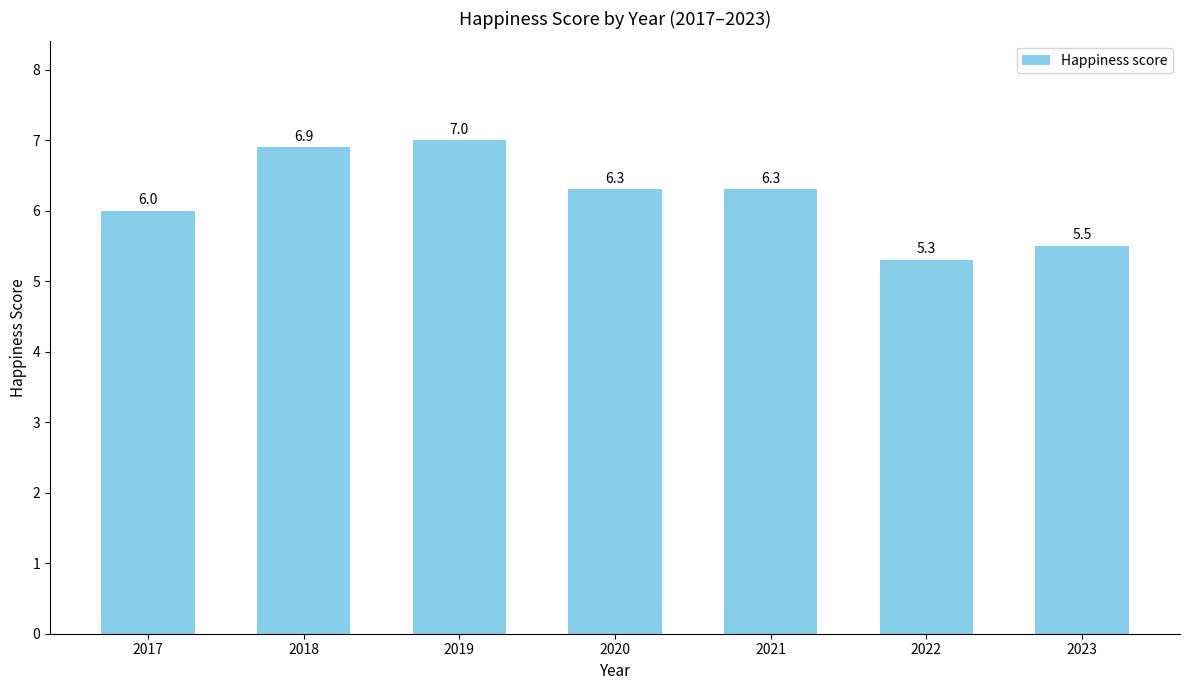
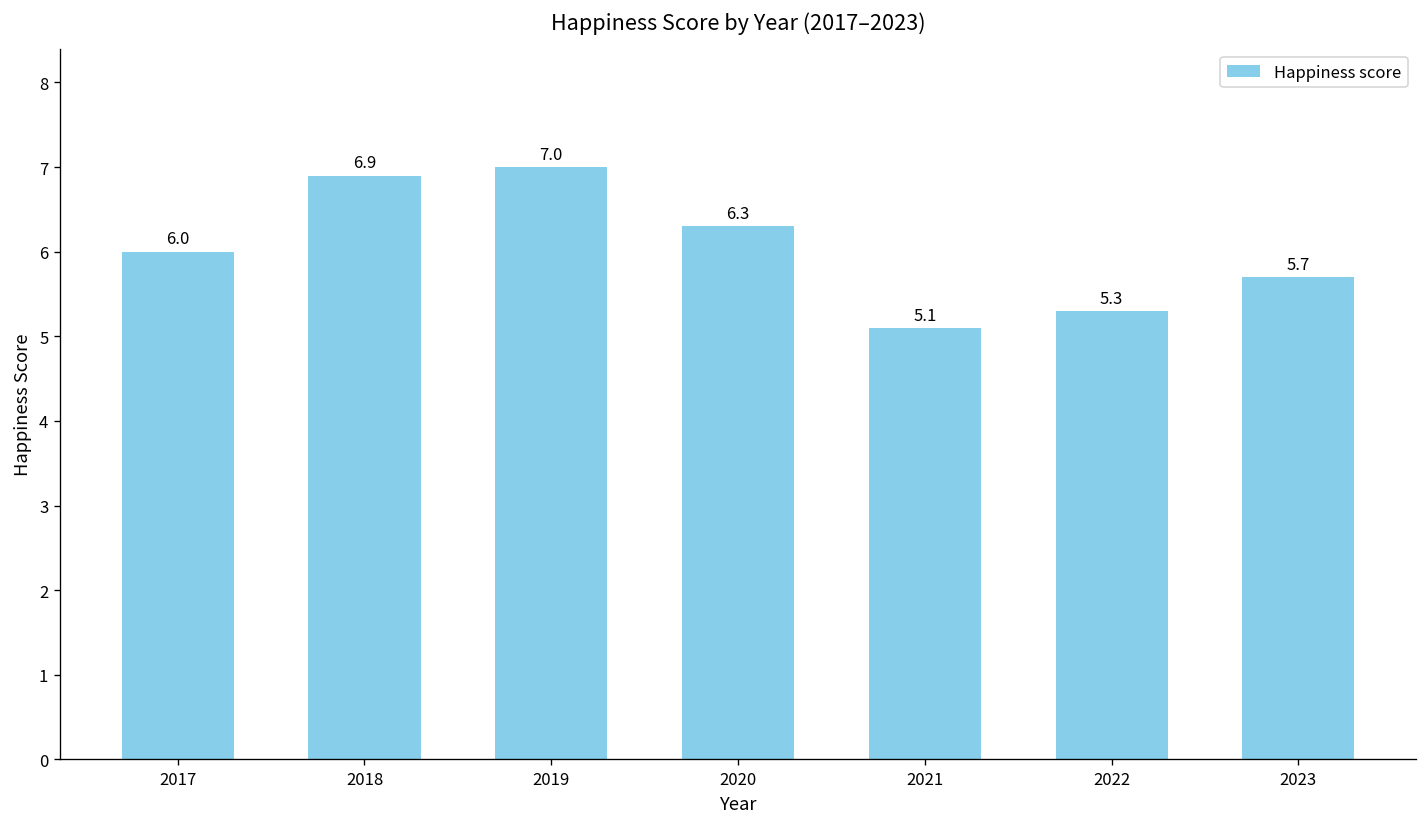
2021: 6.3 -> 5.1
2023: 5.5 -> 5.7
